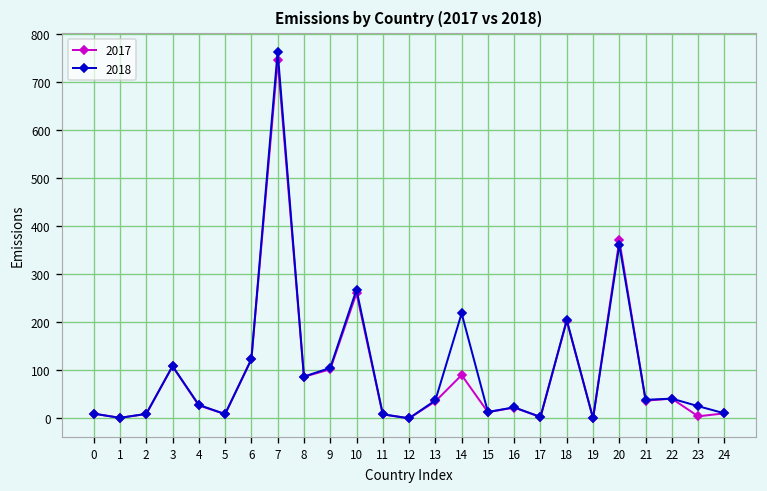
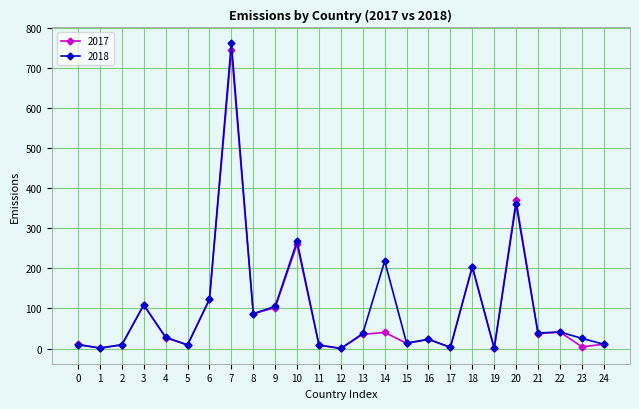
2017, 14: 90 -> 40
